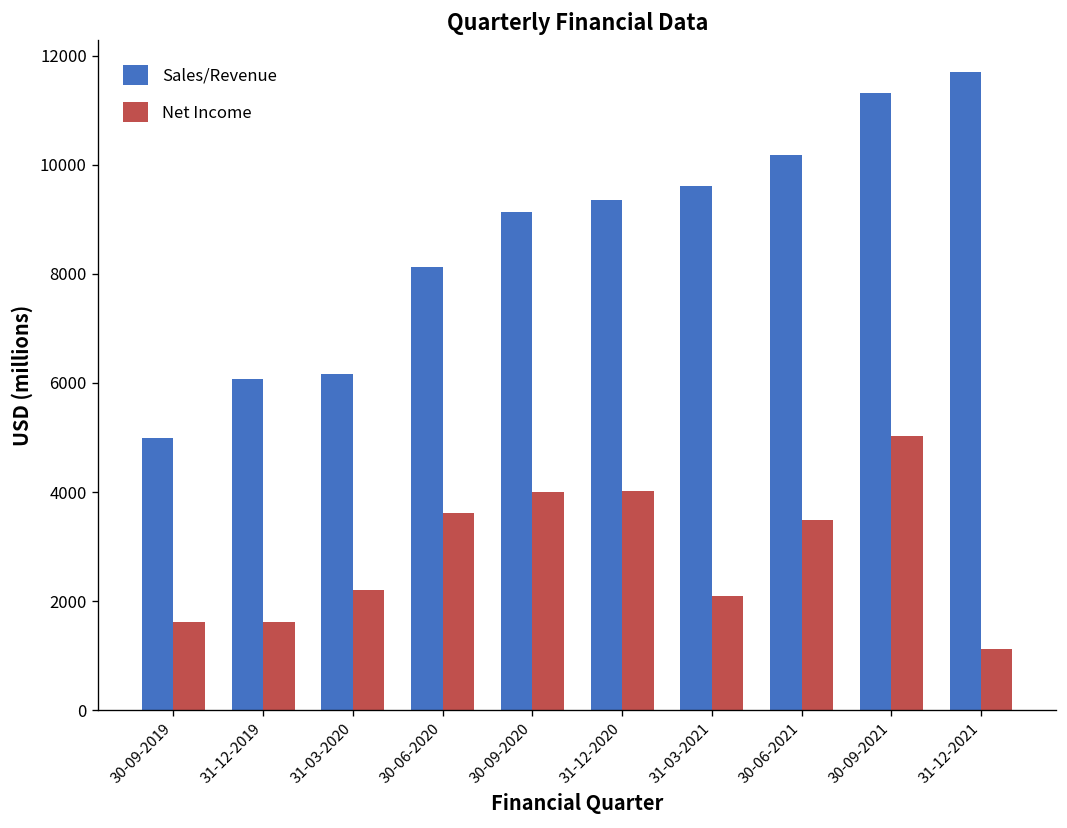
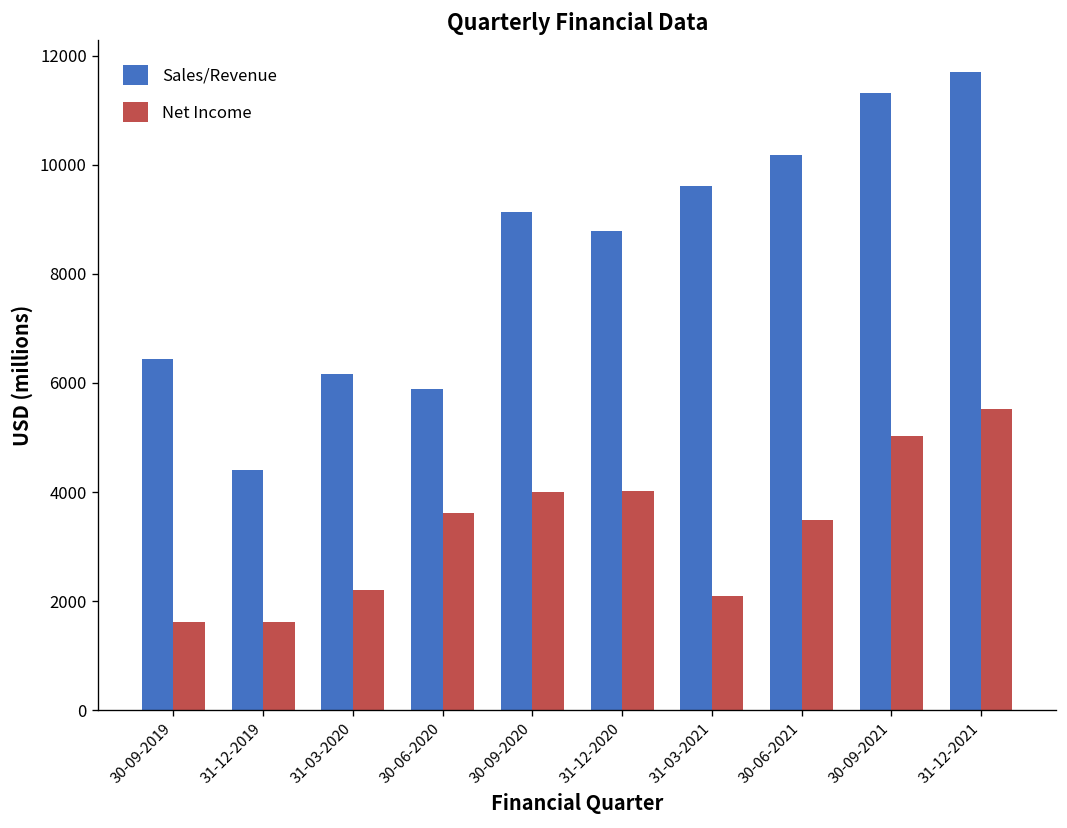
Sales/Revenue, 30-09-2019: 5000 -> 6400
Sales/Revenue, 31-12-2019: 6100 -> 4400
Sales/Revenue, 30-06-2020: 8100 -> 5900
Sales/Revenue, 31-12-2020: 9400 -> 8800
Net Income, 31-12-2021: 1100 -> 5500
